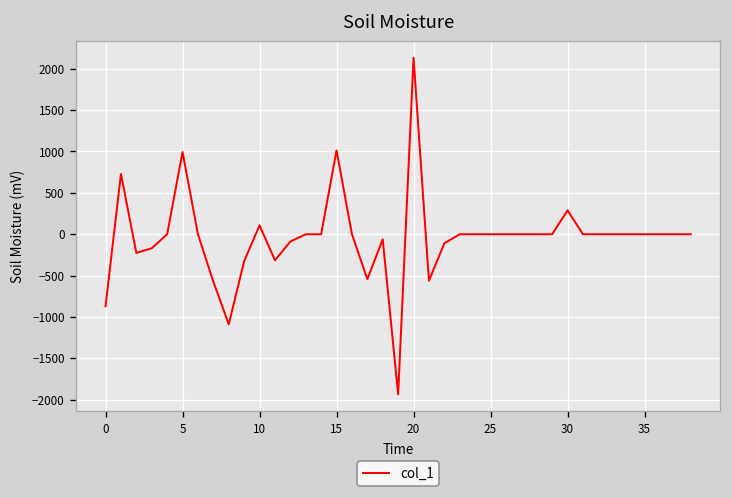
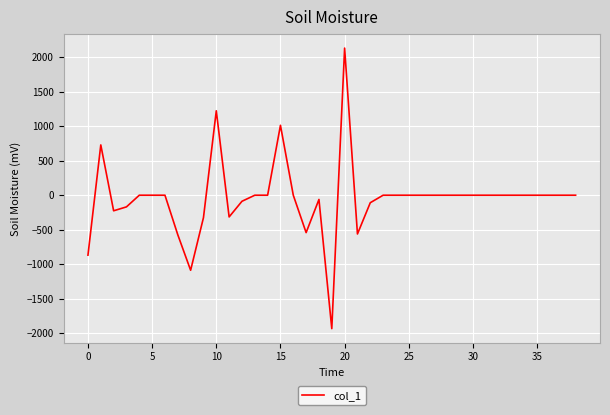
5: 1000 -> 0
10: 100 -> 1200
30: 300 -> 0
